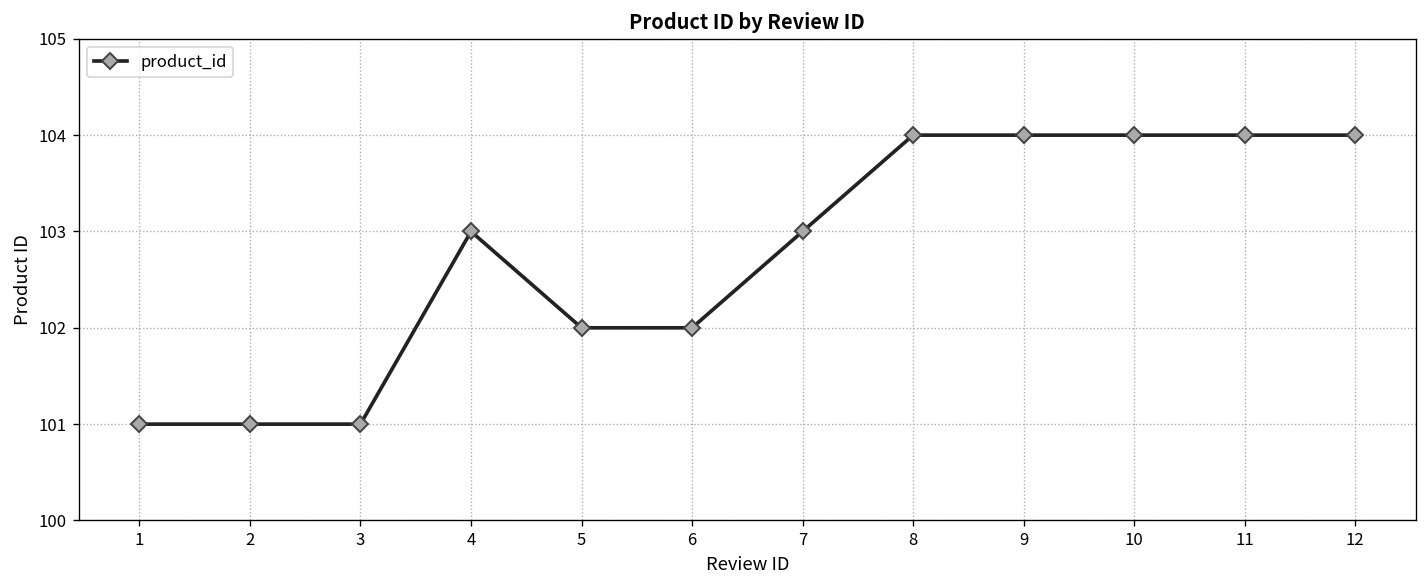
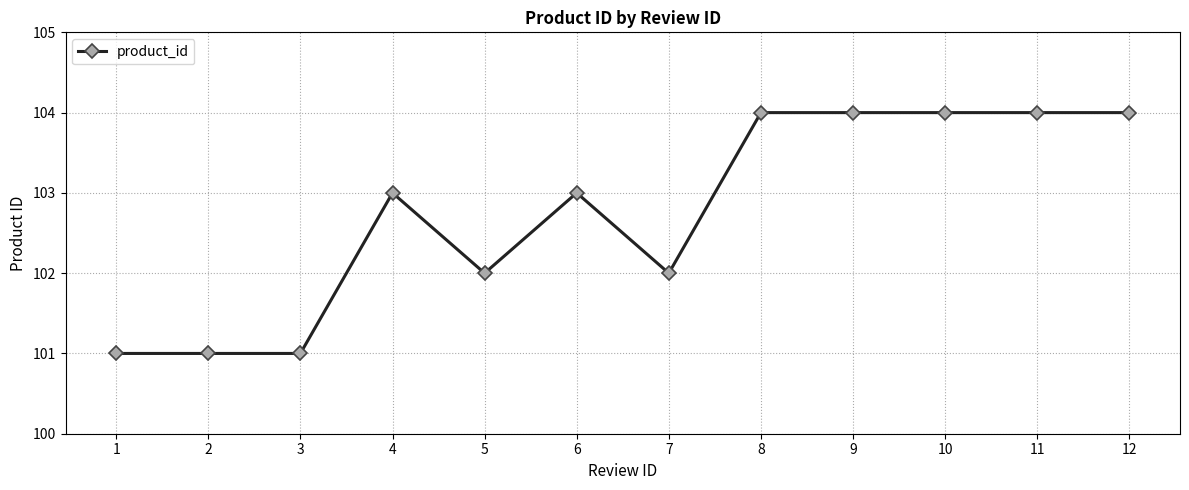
6: 102 -> 103
7: 103 -> 102
